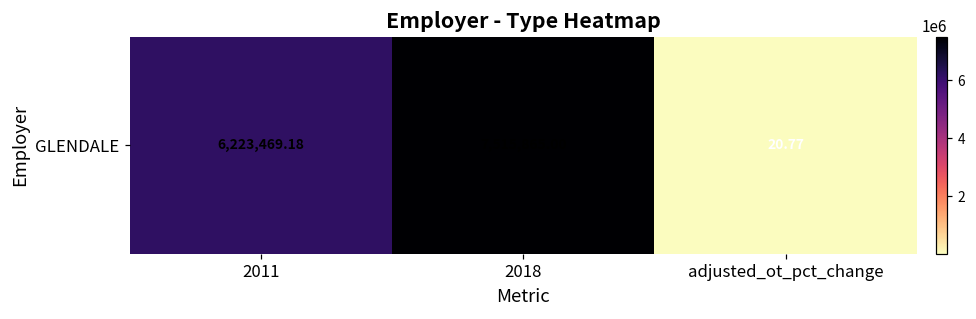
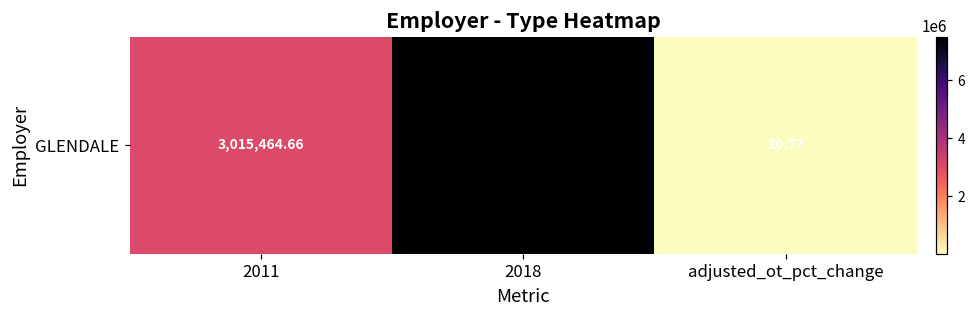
GLENDALE, 2011: 6,223,469.18 -> 3,015,464.66
